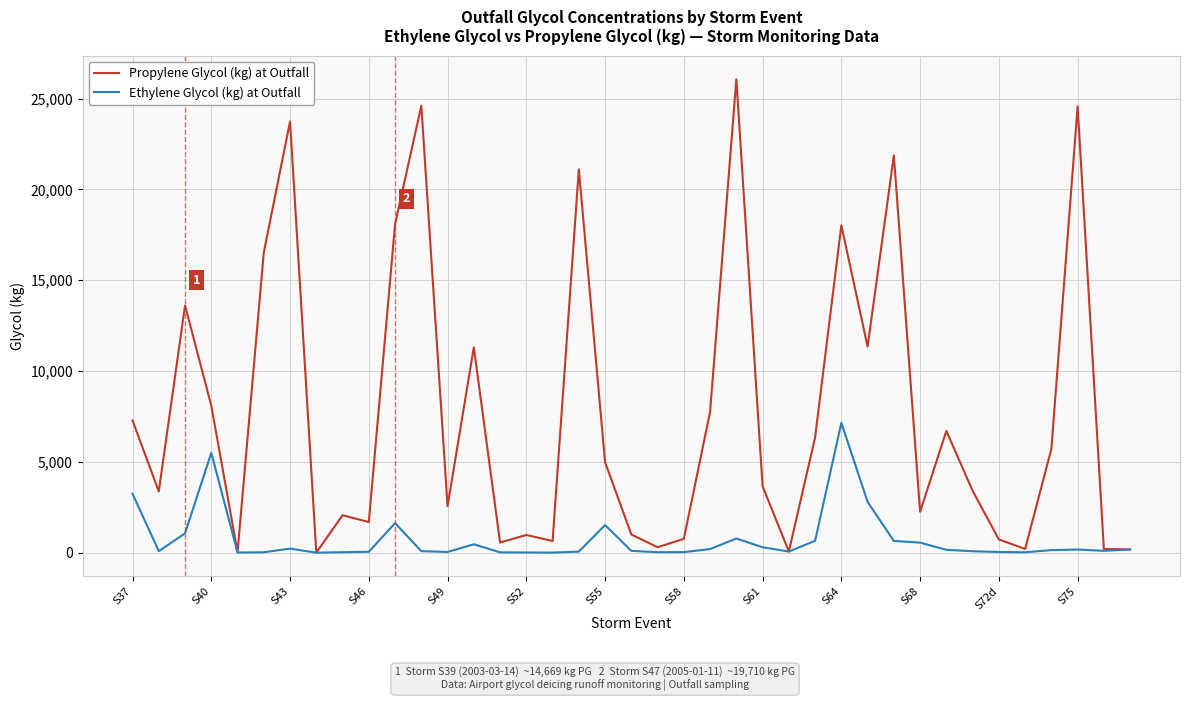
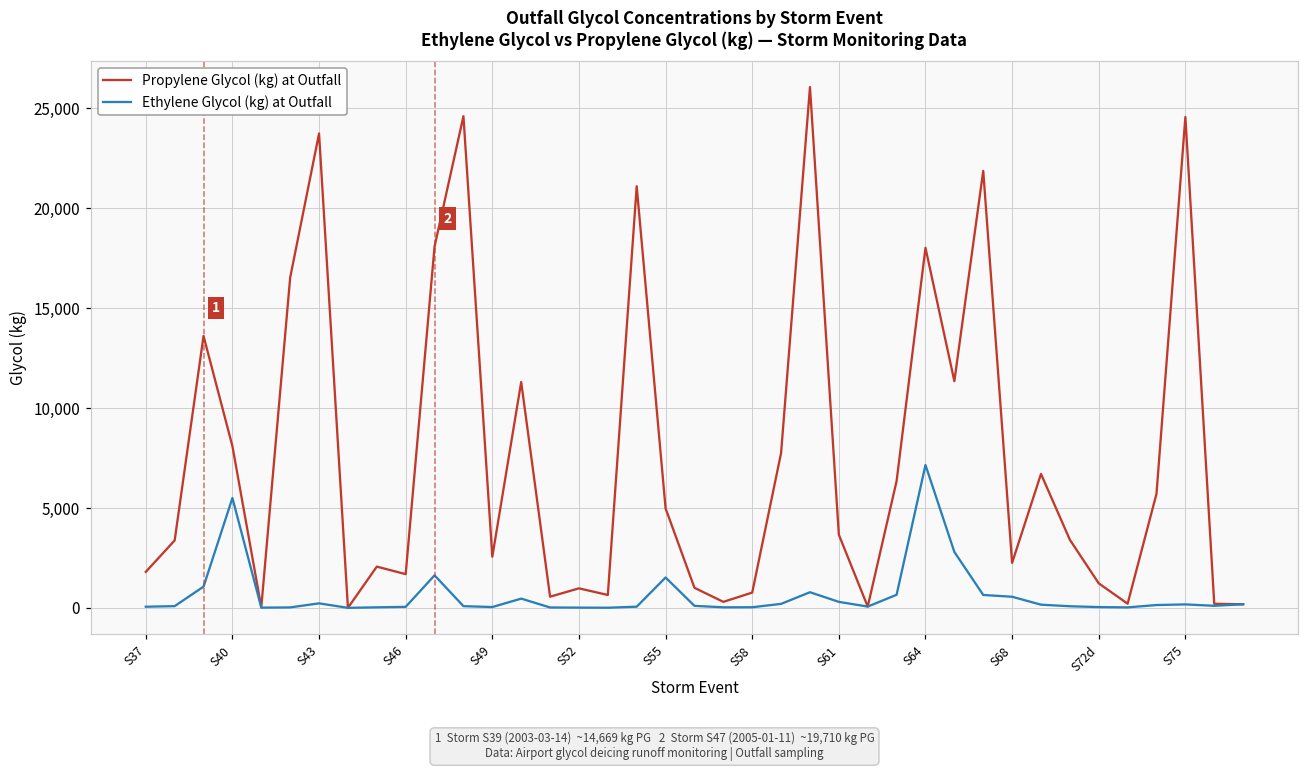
Propylene Glycol (kg) at Outfall, S37: 7,300 -> 1,800
Ethylene Glycol (kg) at Outfall, S37: 3,200 -> 100
Propylene Glycol (kg) at Outfall, S72d: 700 -> 1,200
